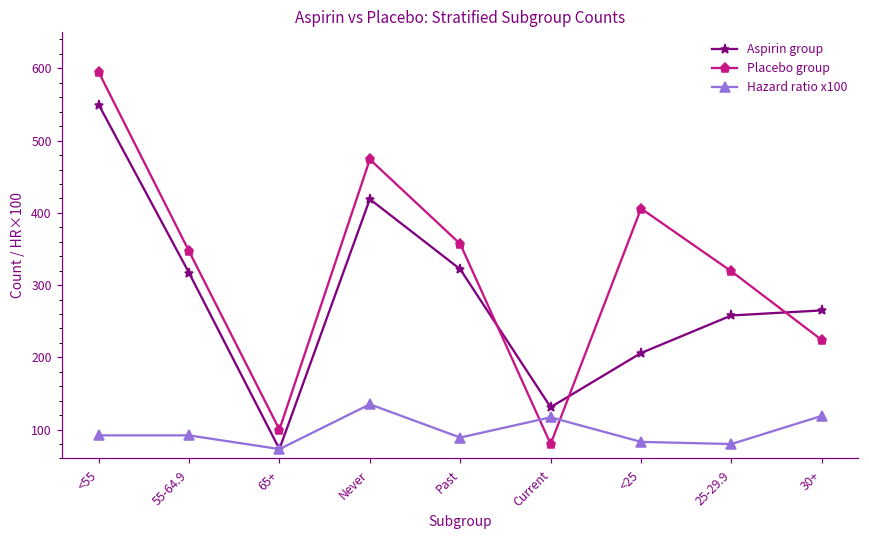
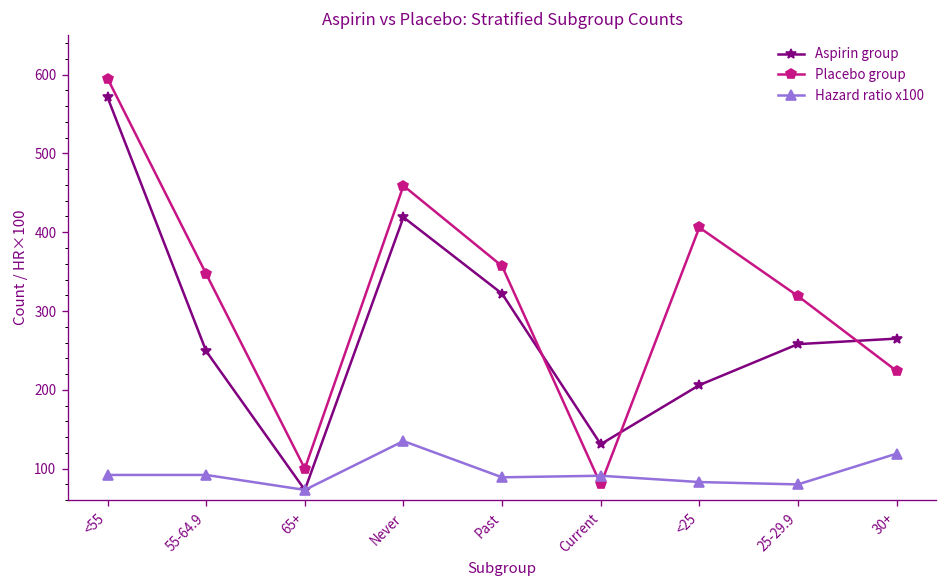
Aspirin group, <55: 550 -> 570
Aspirin group, 55-64.9: 320 -> 250
Placebo group, Never: 470 -> 460
Hazard ratio x100, Current: 120 -> 90
